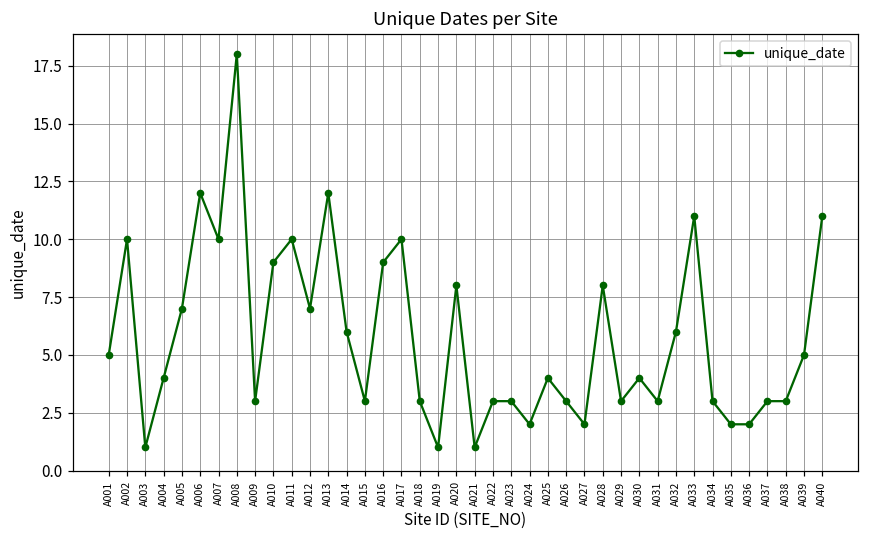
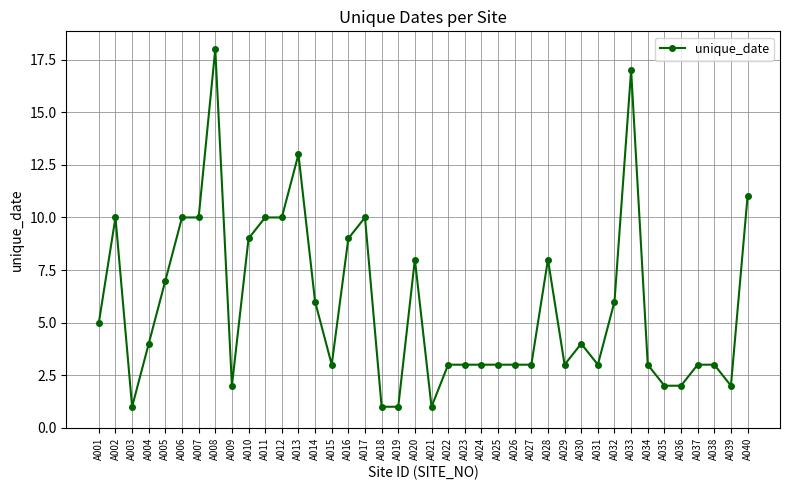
A006: 12 -> 10
A009: 3 -> 2
A012: 7 -> 10
A013: 12 -> 13
A018: 3 -> 1
A024: 2 -> 3
A025: 4 -> 3
A027: 2 -> 3
A033: 11 -> 17
A039: 5 -> 2
